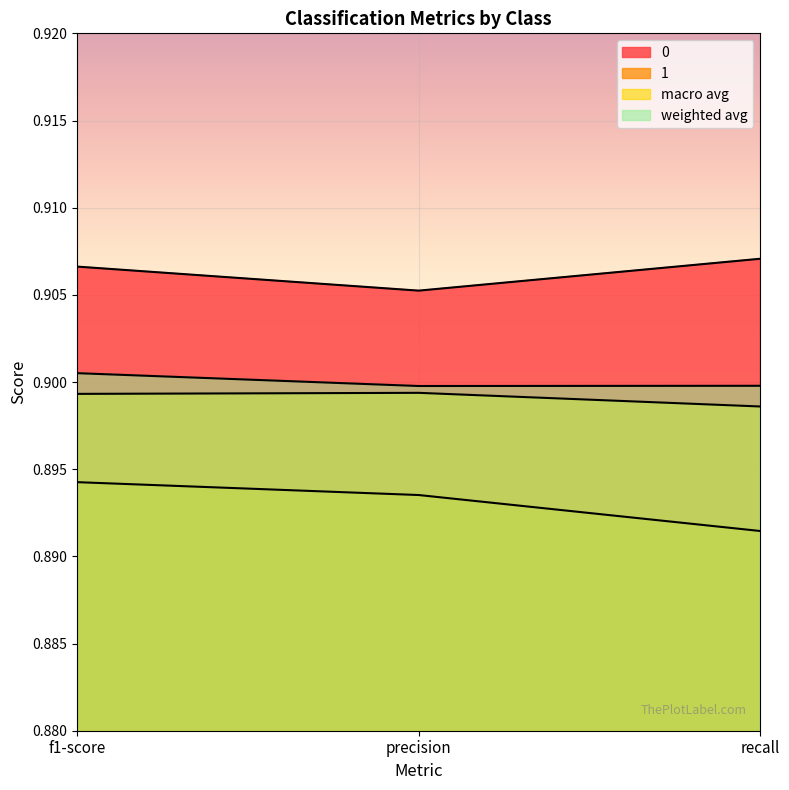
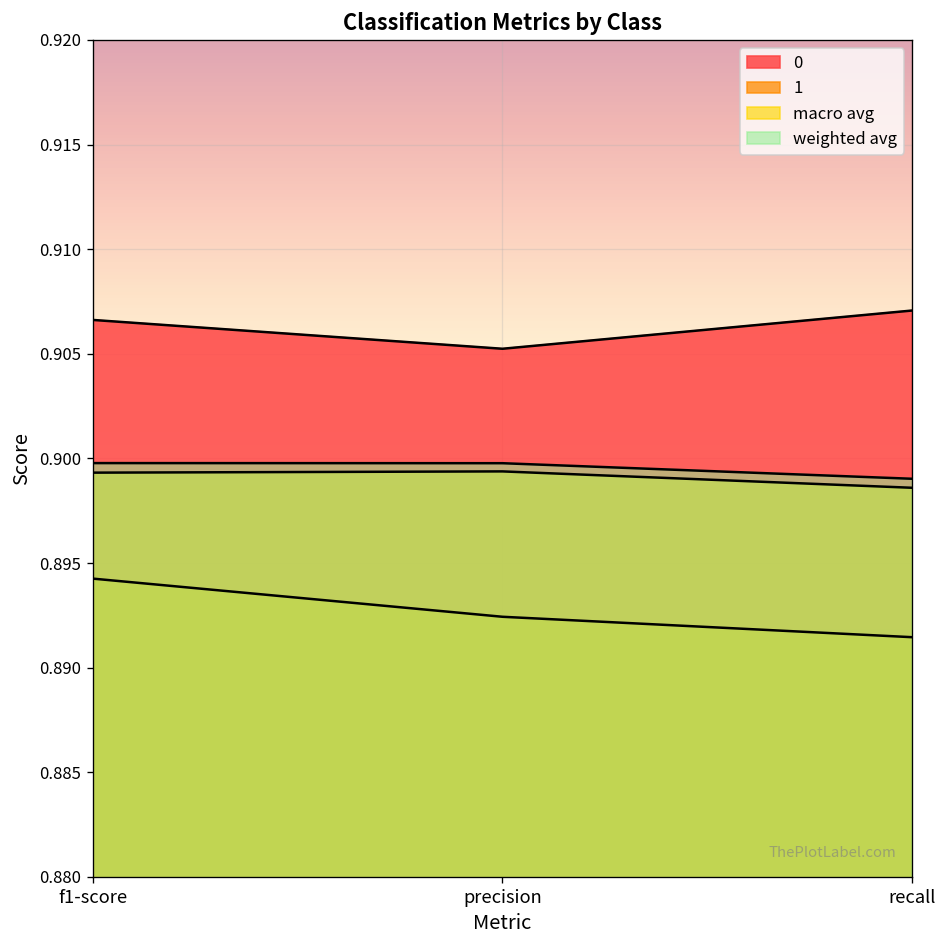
weighted avg, f1-score: 0.9005 -> 0.8998
1, precision: 0.8935 -> 0.8924
weighted avg, recall: 0.8998 -> 0.8990
